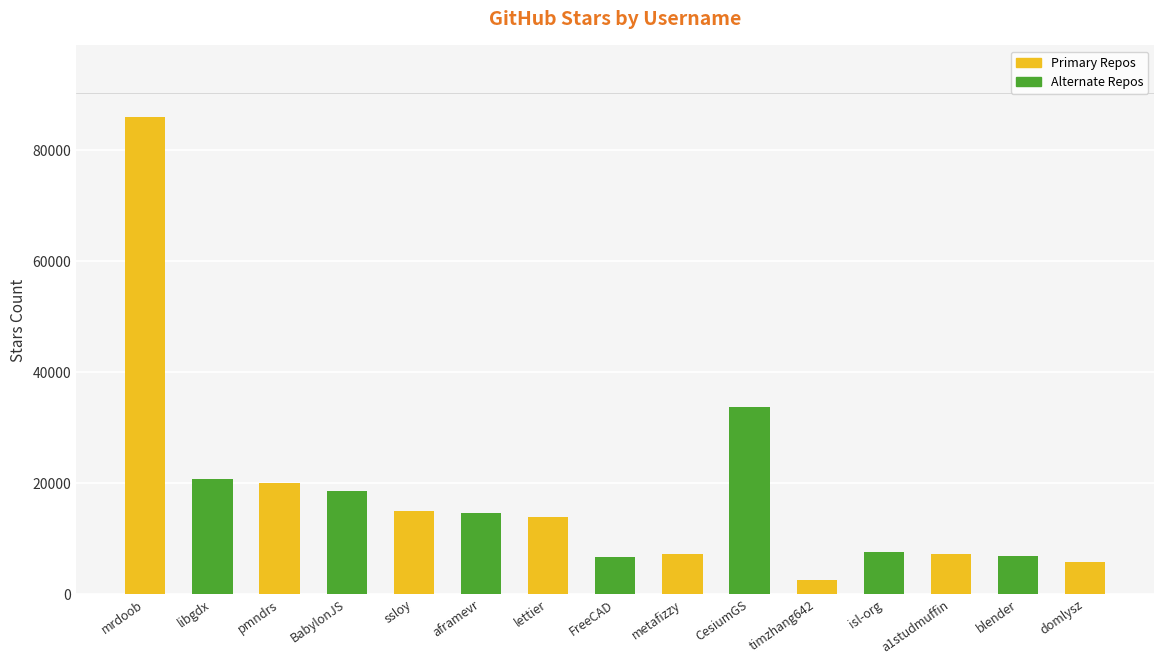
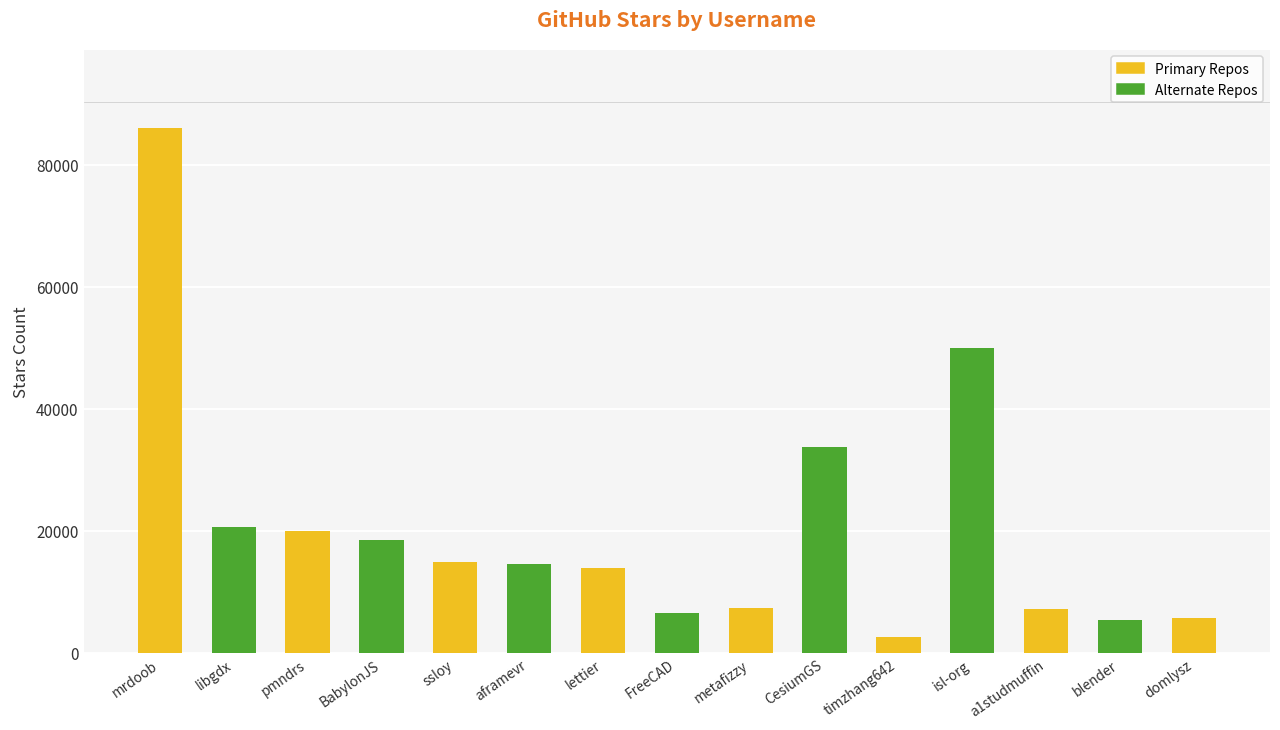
isl-org: 8000 -> 50000
blender: 7000 -> 5000
